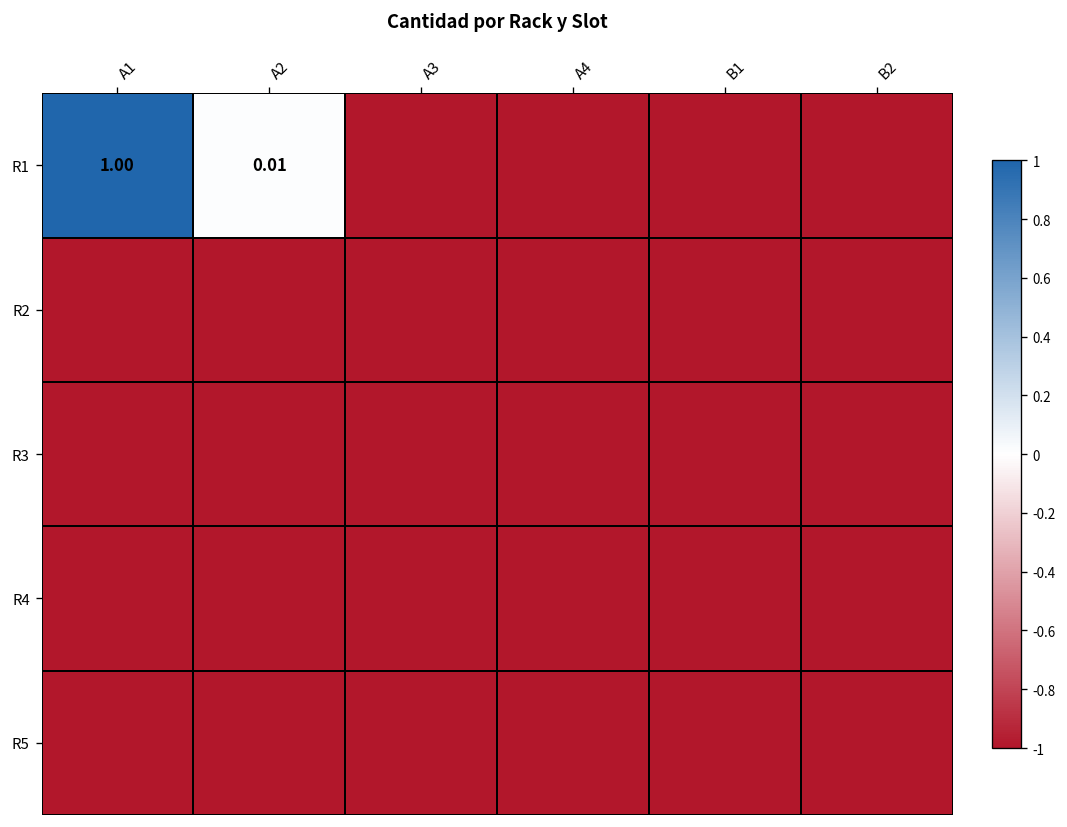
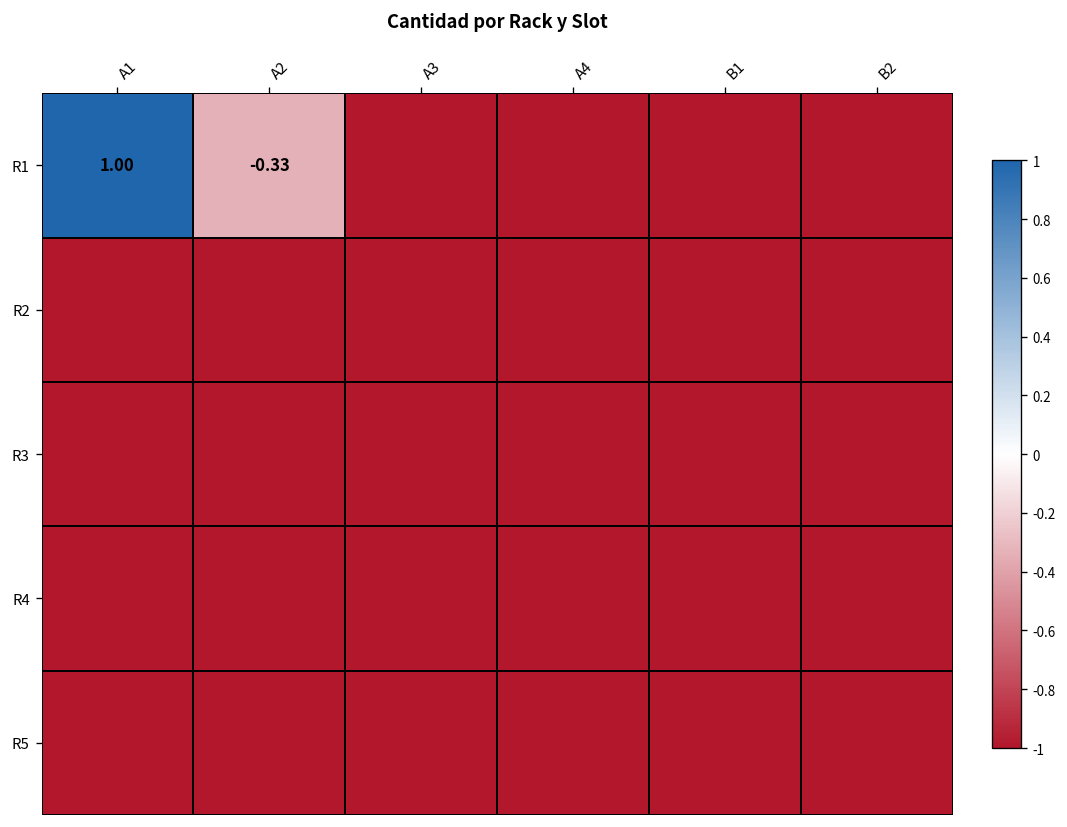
R1, A2: 0.01 -> -0.33
